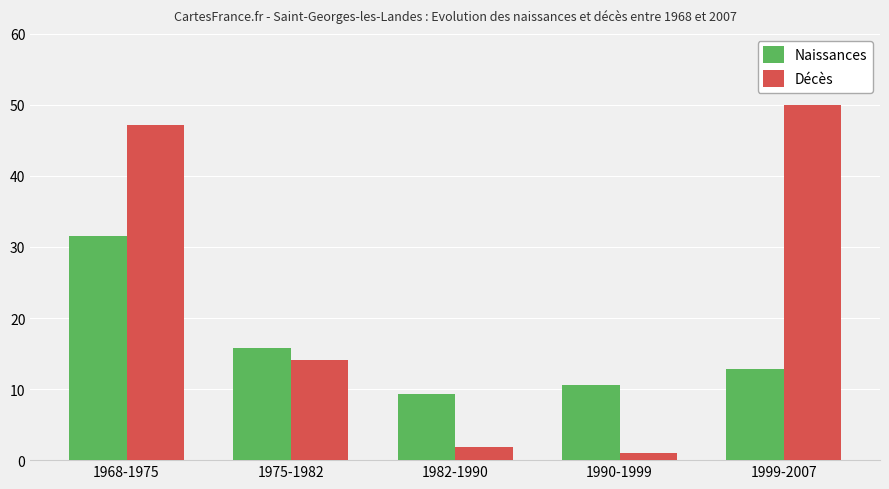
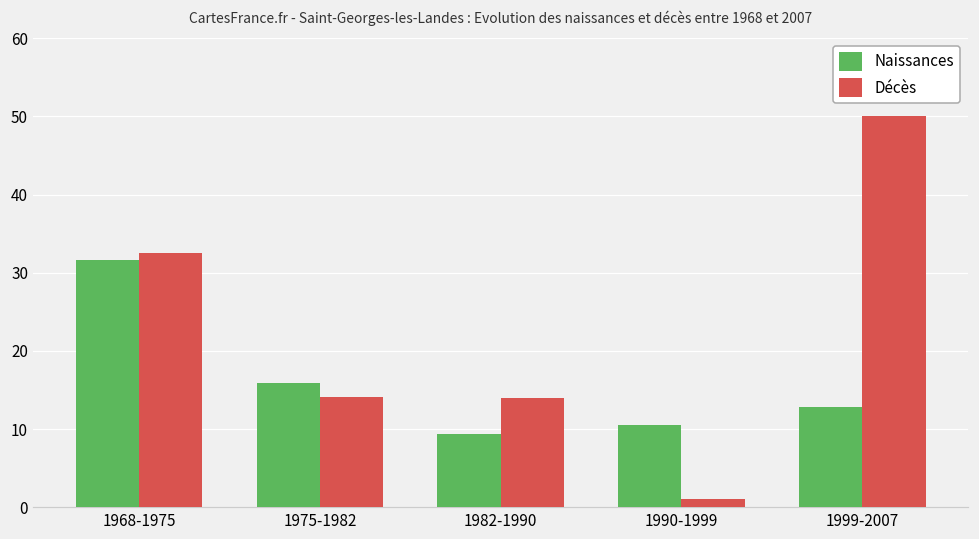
Décès, 1968-1975: 47 -> 33
Décès, 1982-1990: 2 -> 14
